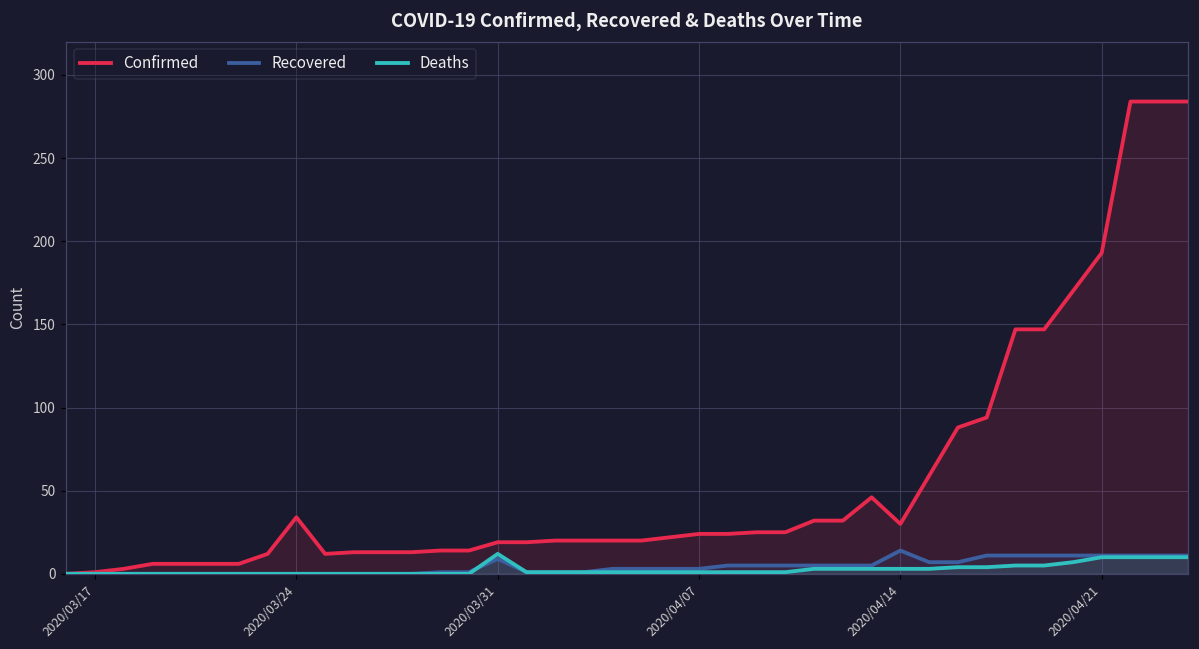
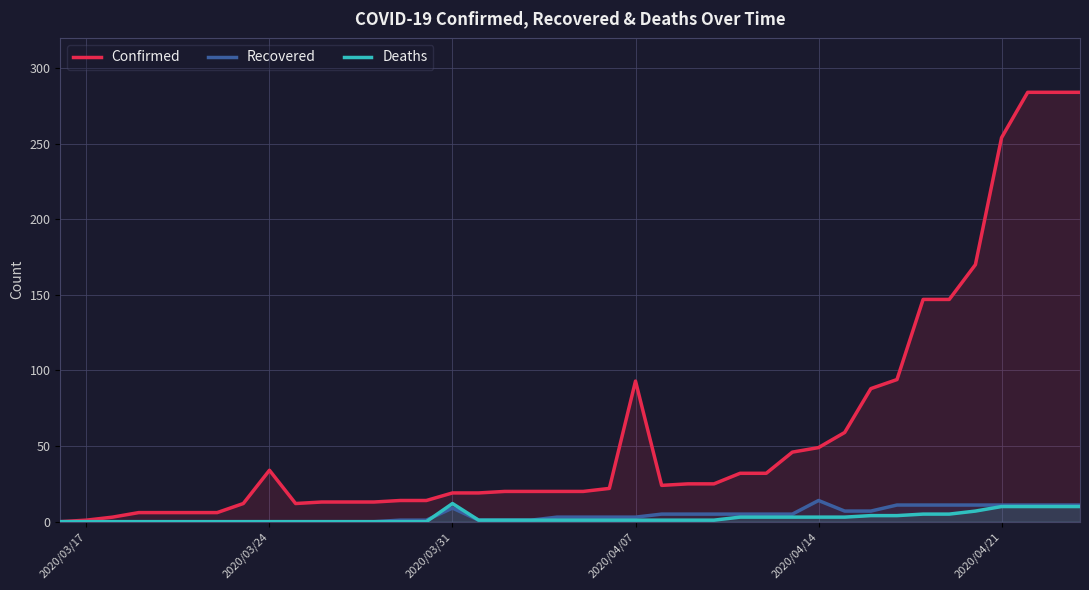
Confirmed, 2020/04/07: 24 -> 93
Confirmed, 2020/04/14: 30 -> 49
Confirmed, 2020/04/21: 193 -> 254
